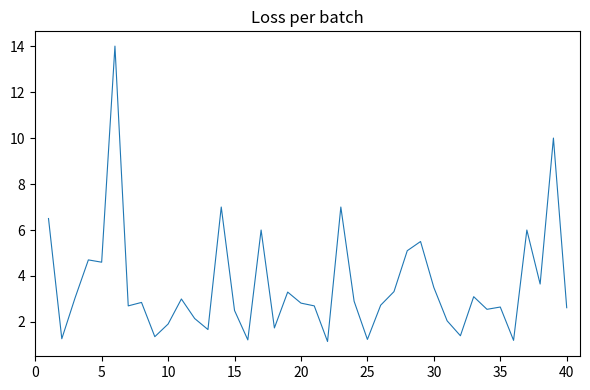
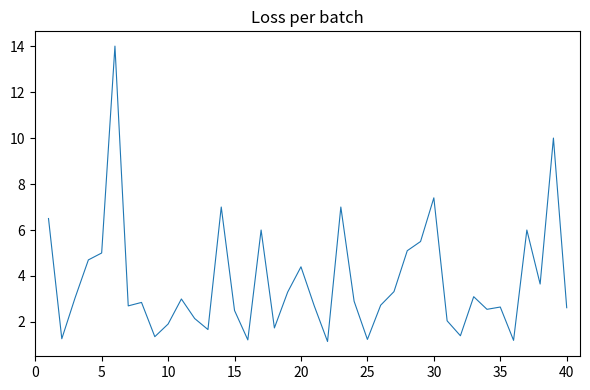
5: 4.6 -> 5.0
20: 2.8 -> 4.4
30: 3.5 -> 7.4
